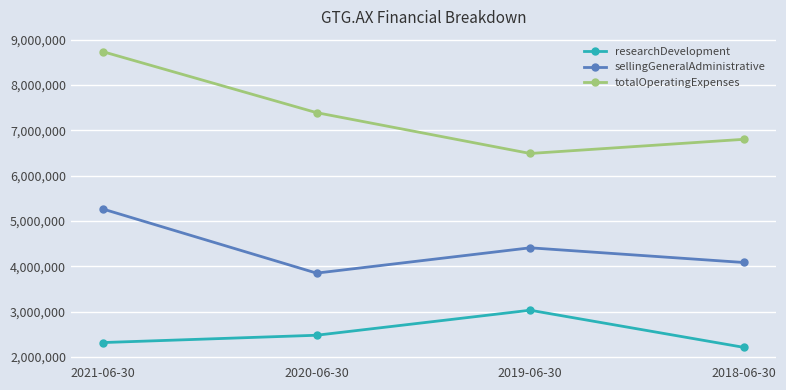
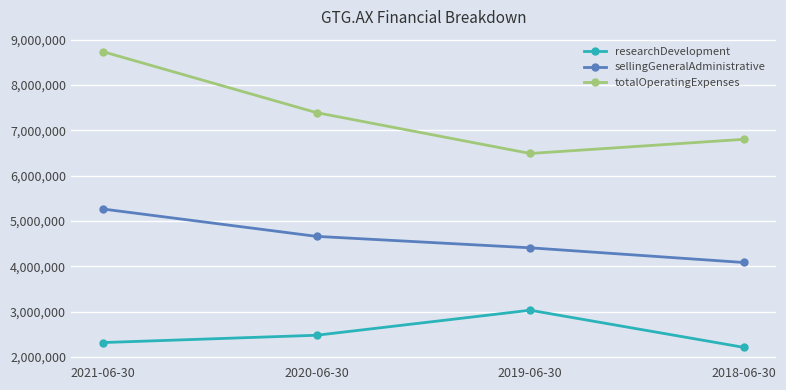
sellingGeneralAdministrative, 2020-06-30: 3,800,000 -> 4,700,000
